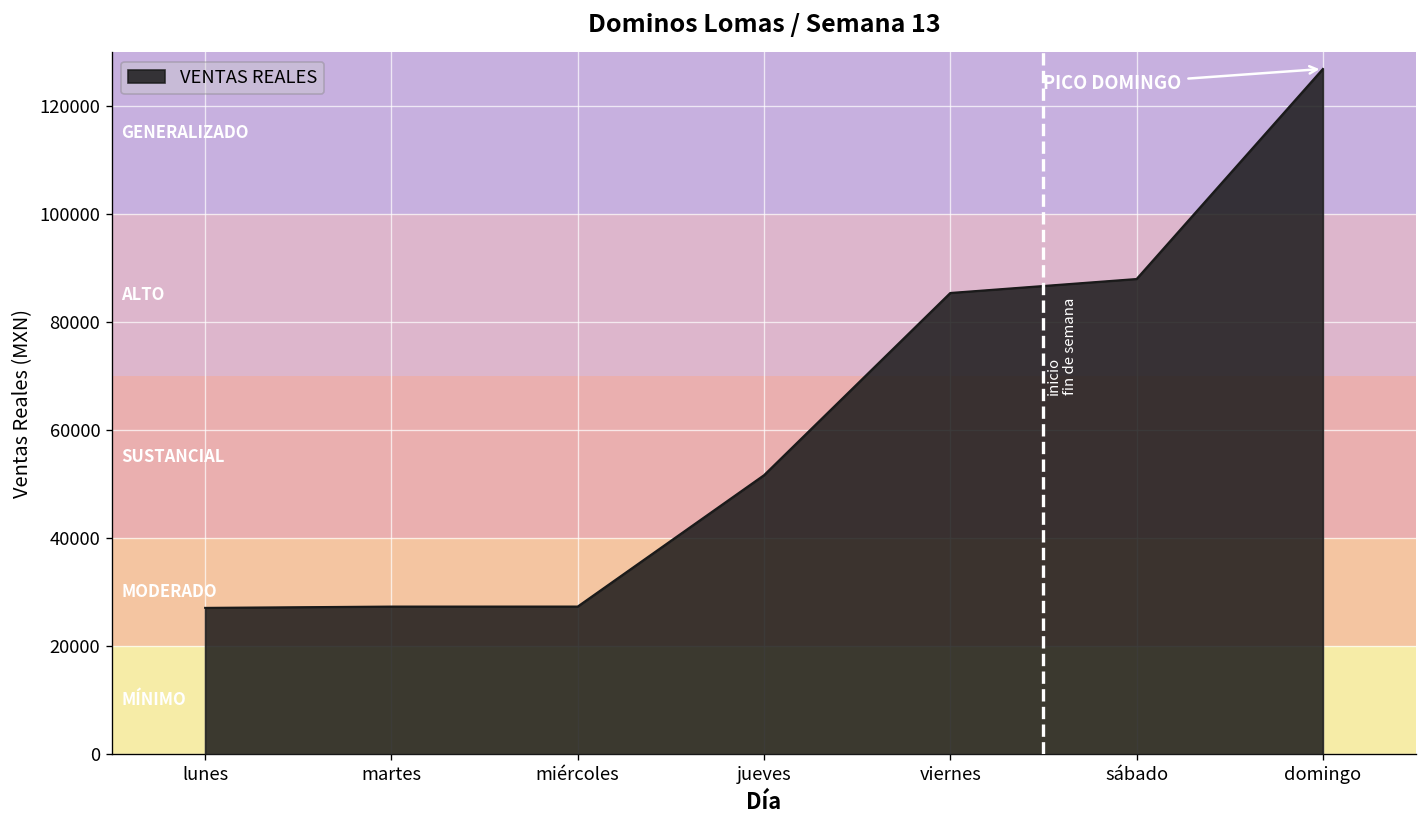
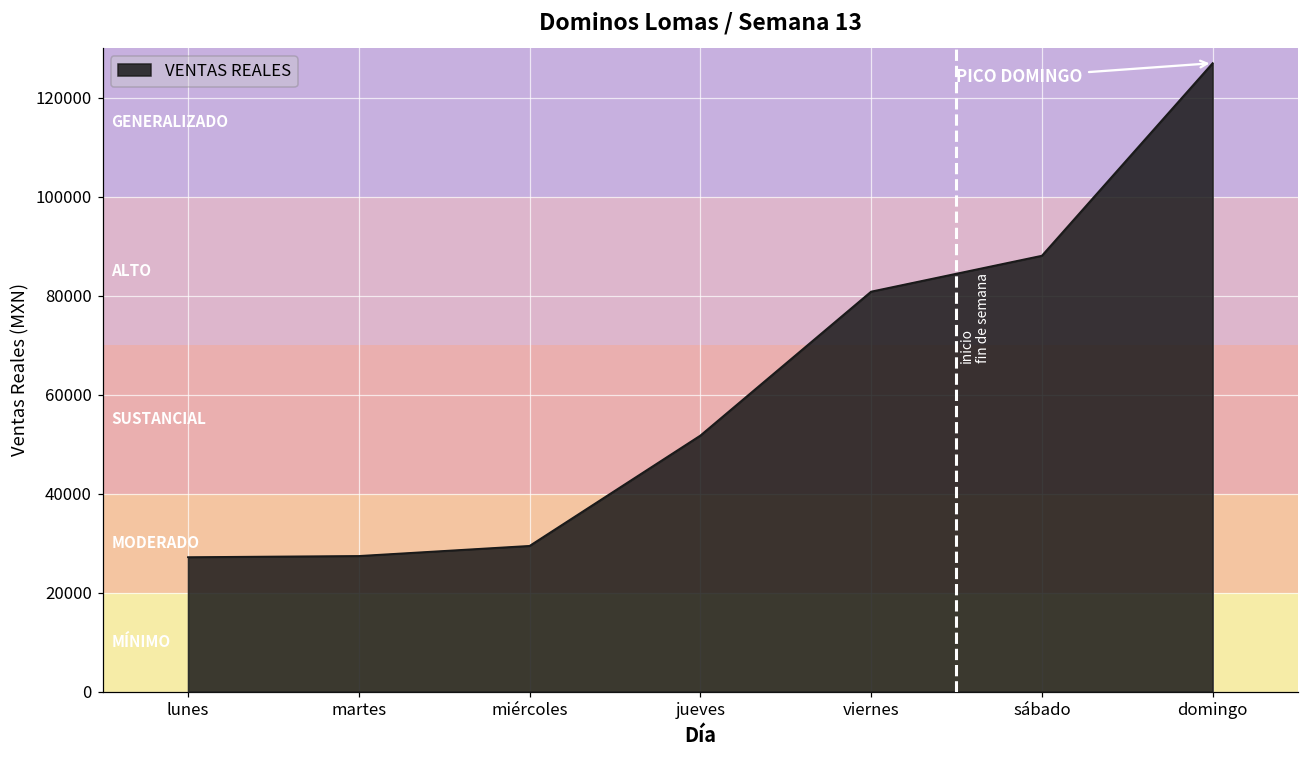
miércoles: 27000 -> 29000
viernes: 85000 -> 81000
